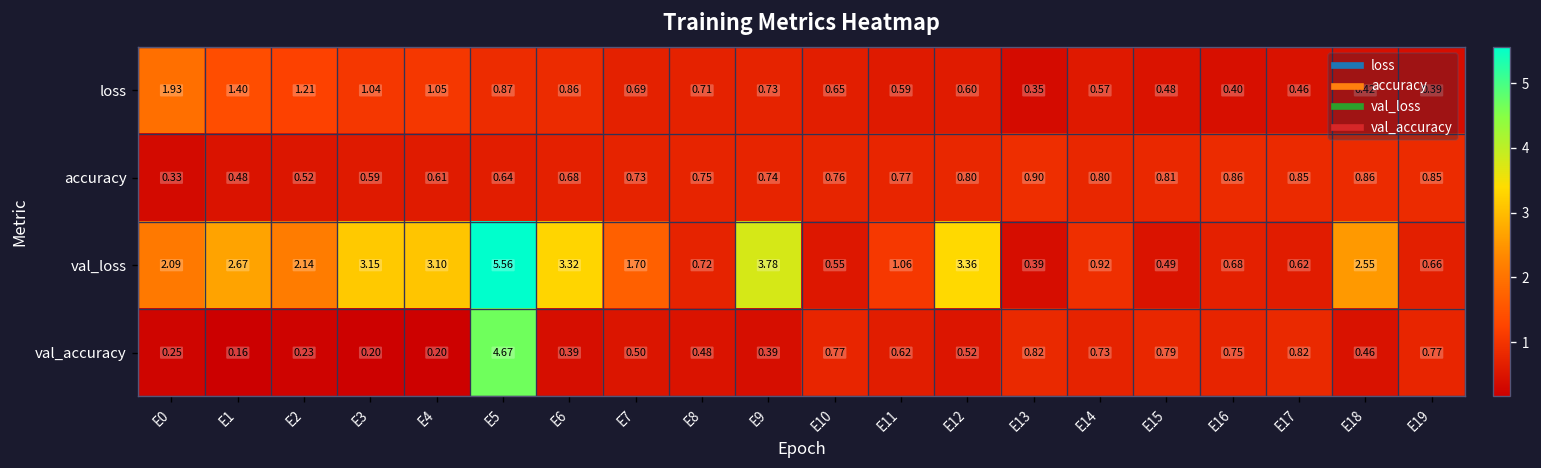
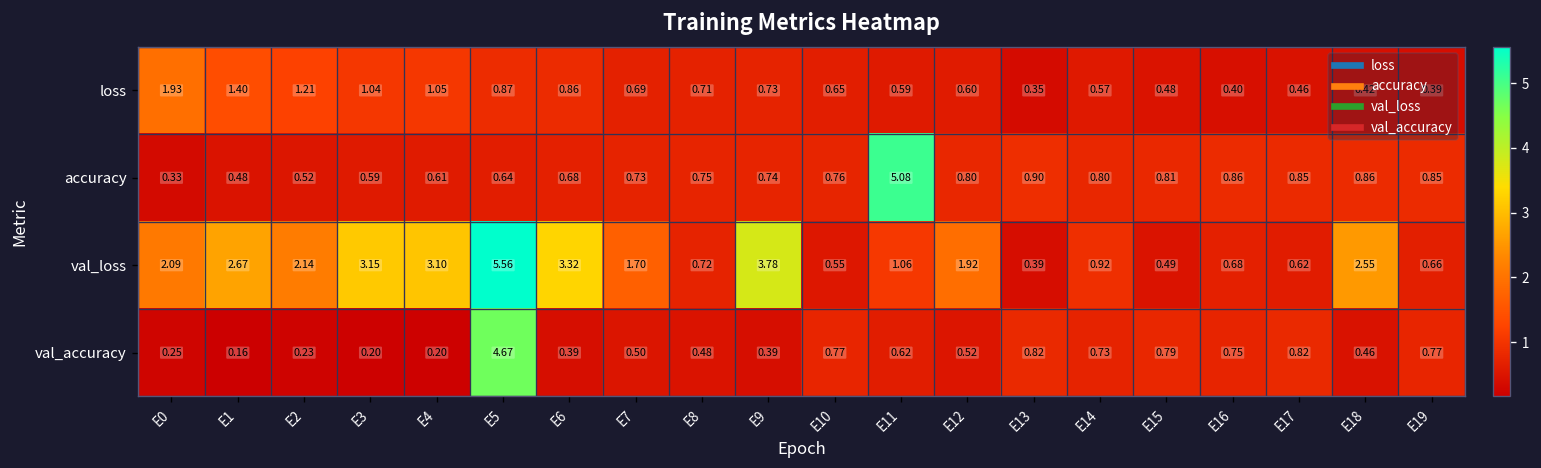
accuracy, E11: 0.77 -> 5.08
val_loss, E12: 3.36 -> 1.92
